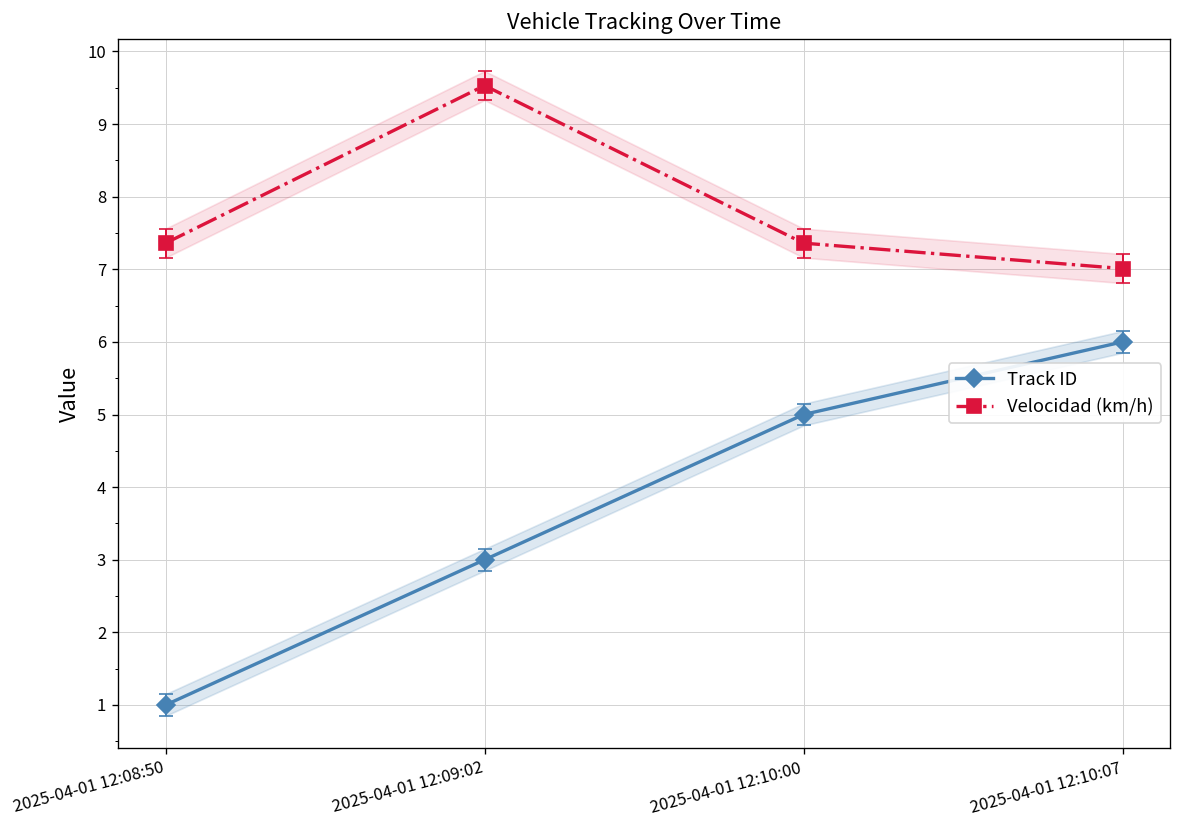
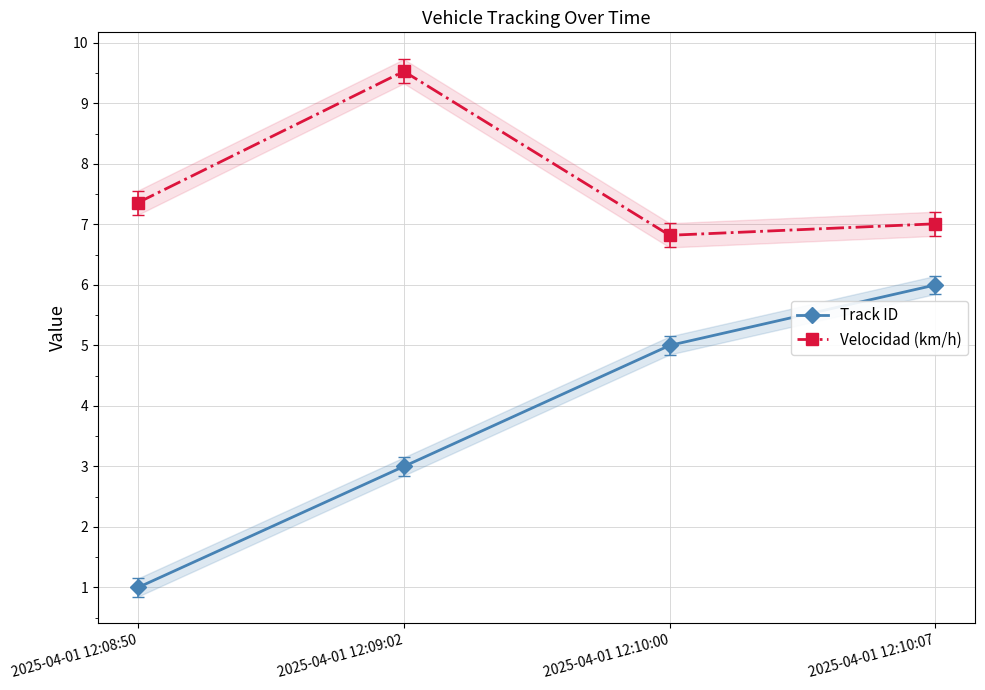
Velocidad (km/h), 2025-04-01 12:10:00: 7.4 -> 6.8
